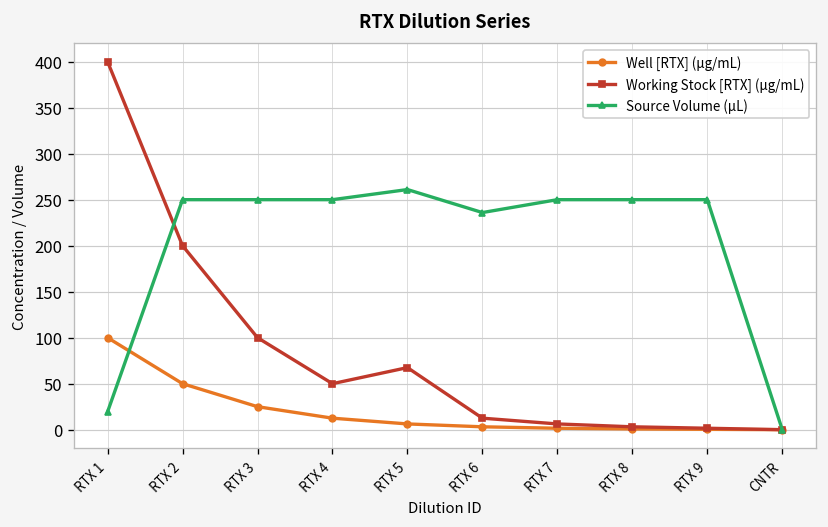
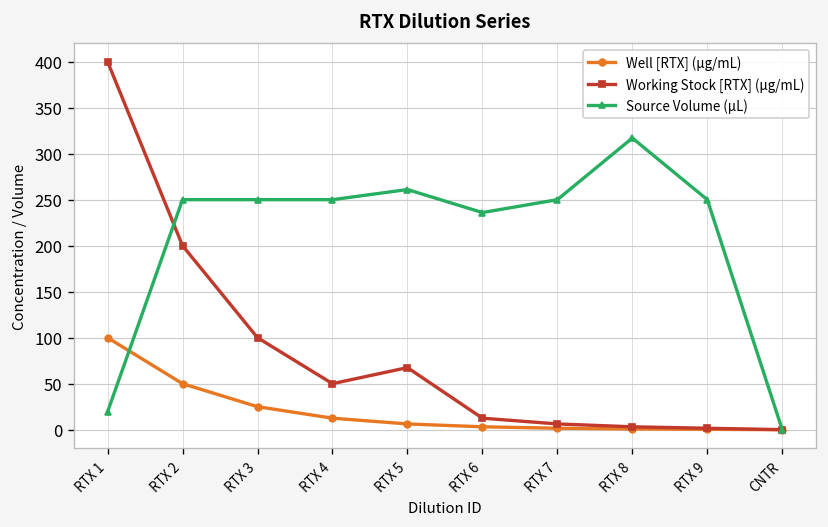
Source Volume (µL), RTX 8: 250 -> 320
